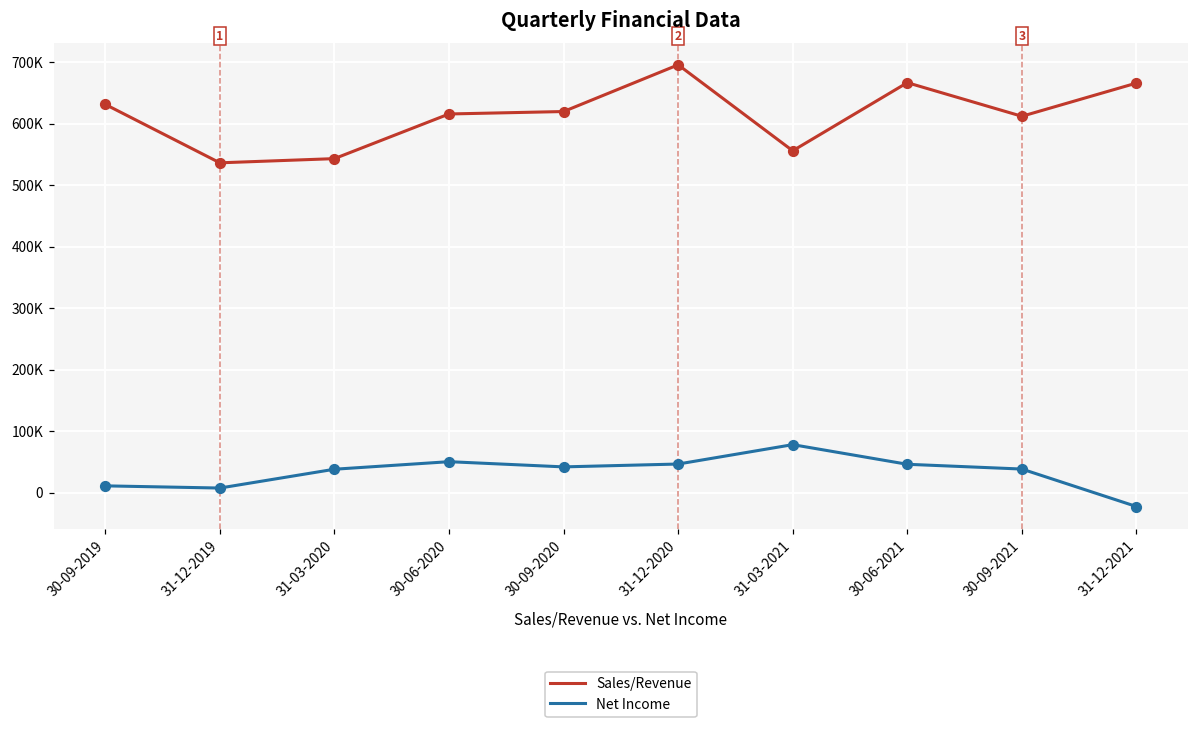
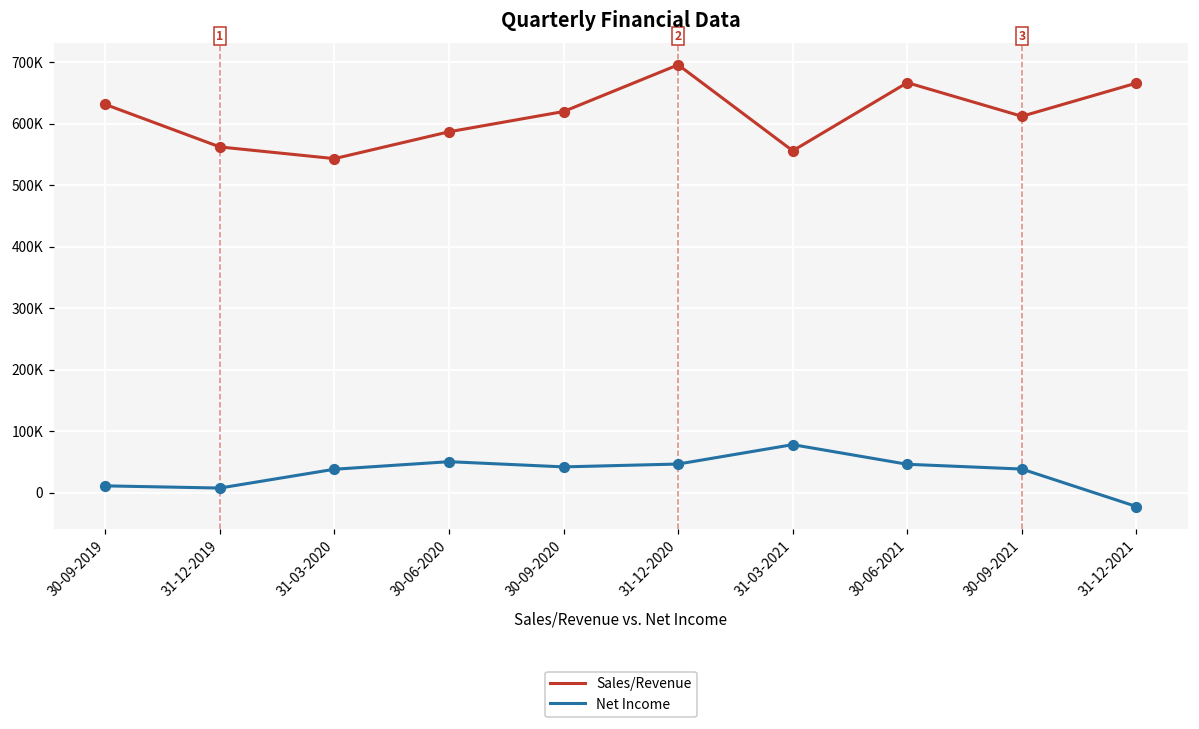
Sales/Revenue, 31-12-2019: 540000 -> 560000
Sales/Revenue, 30-06-2020: 620000 -> 590000
